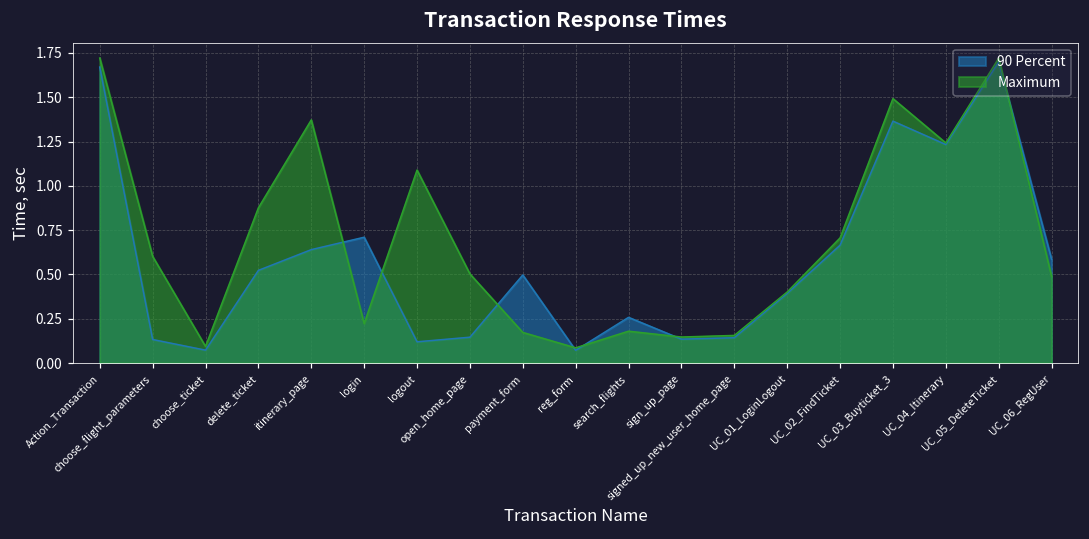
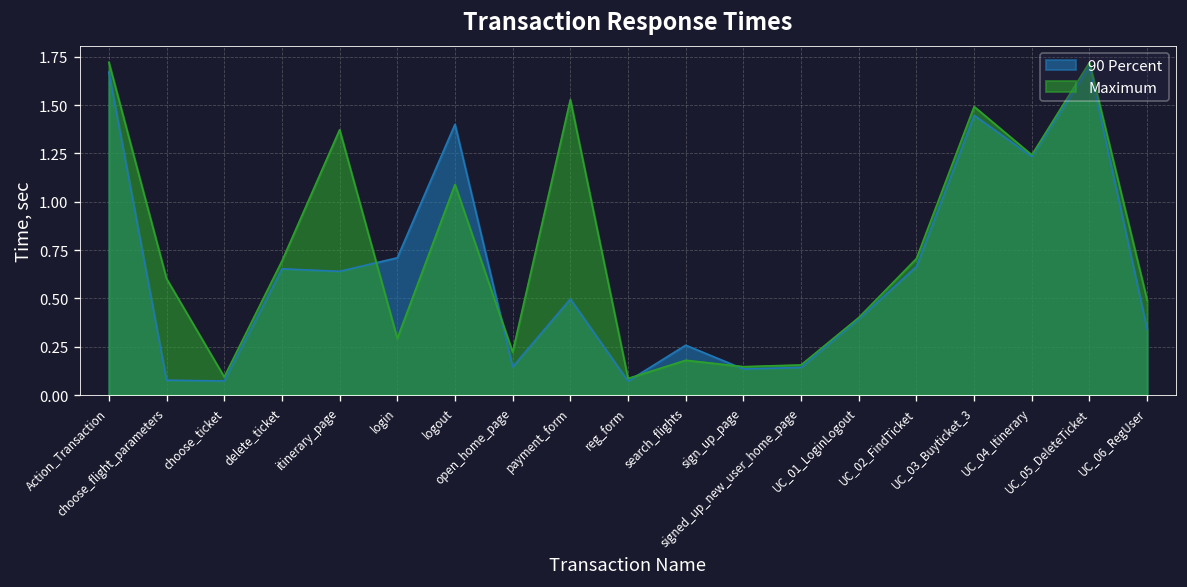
90 Percent, choose_flight_parameters: 0.13 -> 0.08
90 Percent, delete_ticket: 0.52 -> 0.65
Maximum, delete_ticket: 0.88 -> 0.69
Maximum, login: 0.22 -> 0.29
90 Percent, logout: 0.12 -> 1.40
Maximum, open_home_page: 0.50 -> 0.22
Maximum, payment_form: 0.17 -> 1.53
90 Percent, UC_03_Buyticket_3: 1.37 -> 1.45
90 Percent, UC_06_RegUser: 0.59 -> 0.34
